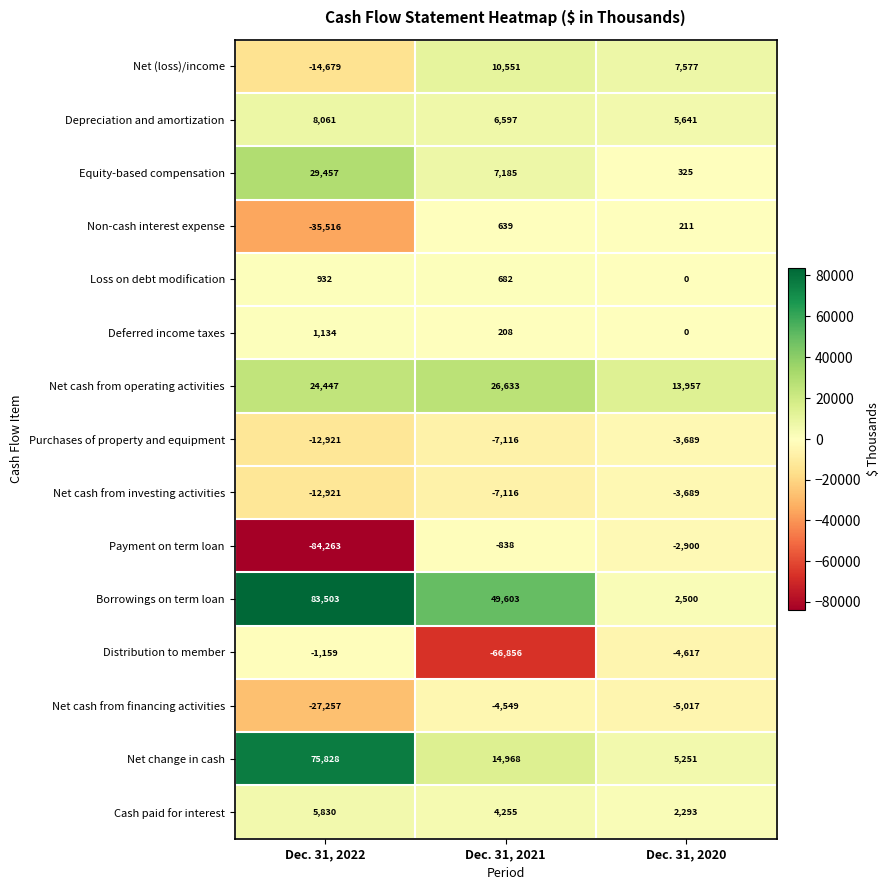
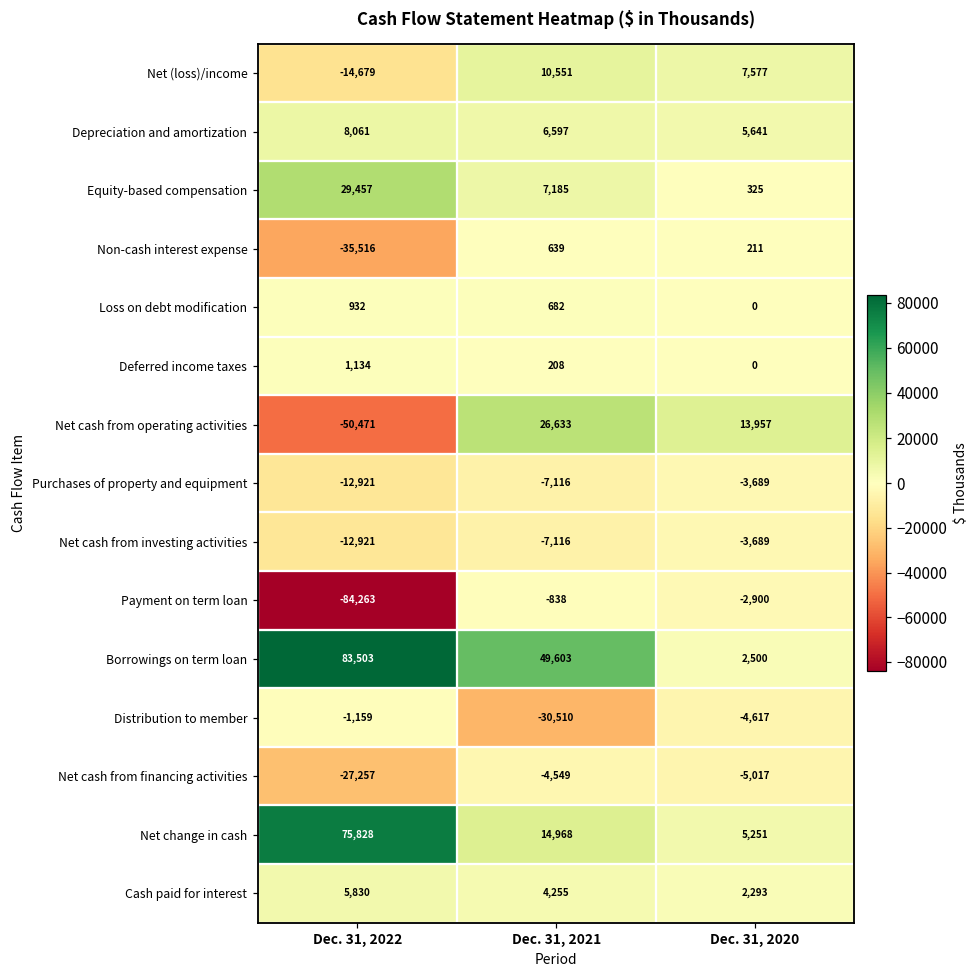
Net cash from operating activities, Dec. 31, 2022: 24,447 -> -50,471
Distribution to member, Dec. 31, 2021: -66,856 -> -30,510
